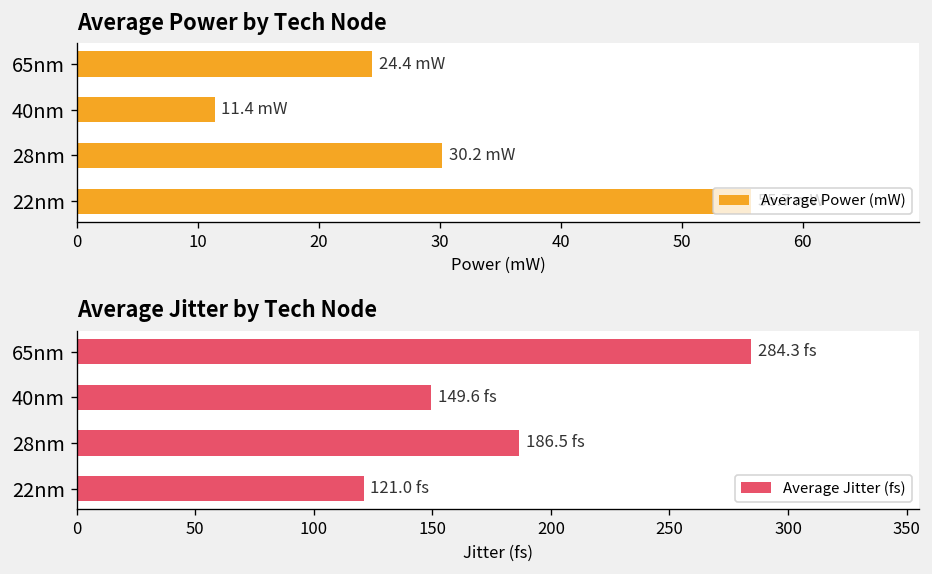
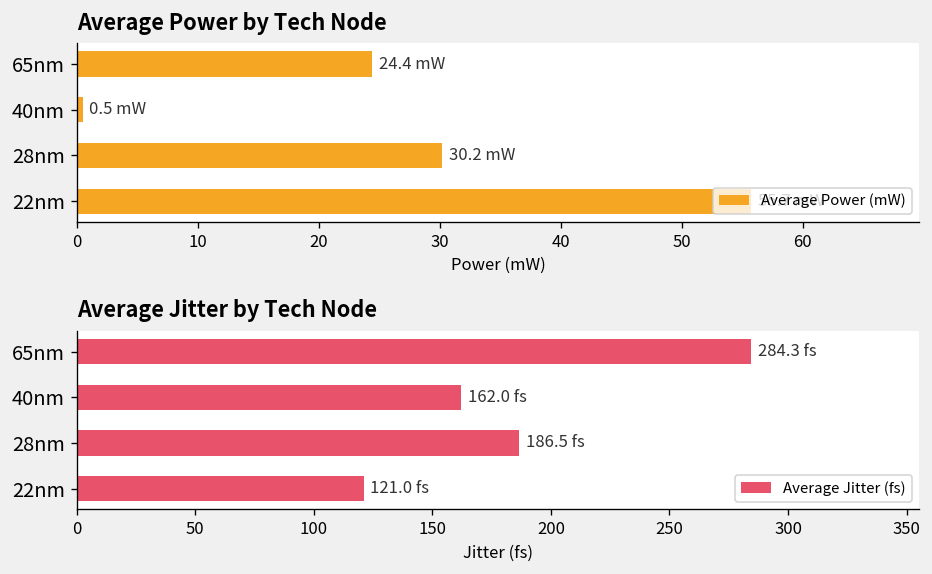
Average Power by Tech Node, 40nm: 11.4 -> 0.5
Average Jitter by Tech Node, 40nm: 149.6 -> 162.0
